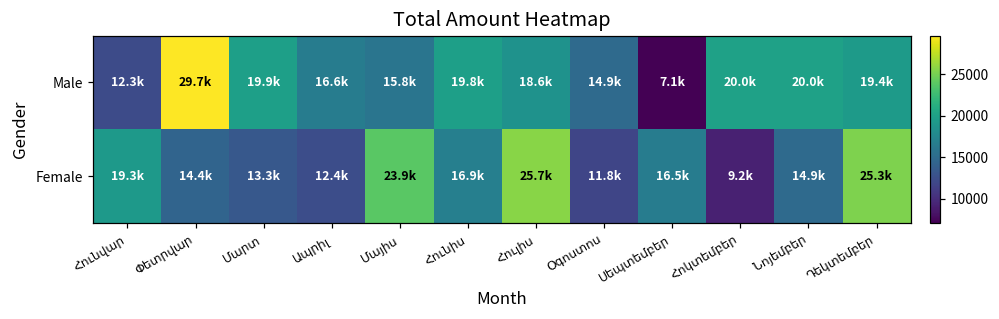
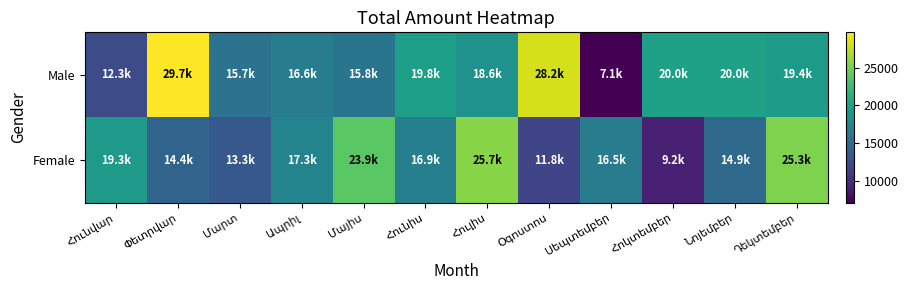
Male, Մարտ: 19.9k -> 15.7k
Male, Օգոստոս: 14.9k -> 28.2k
Female, Ապրիլ: 12.4k -> 17.3k
